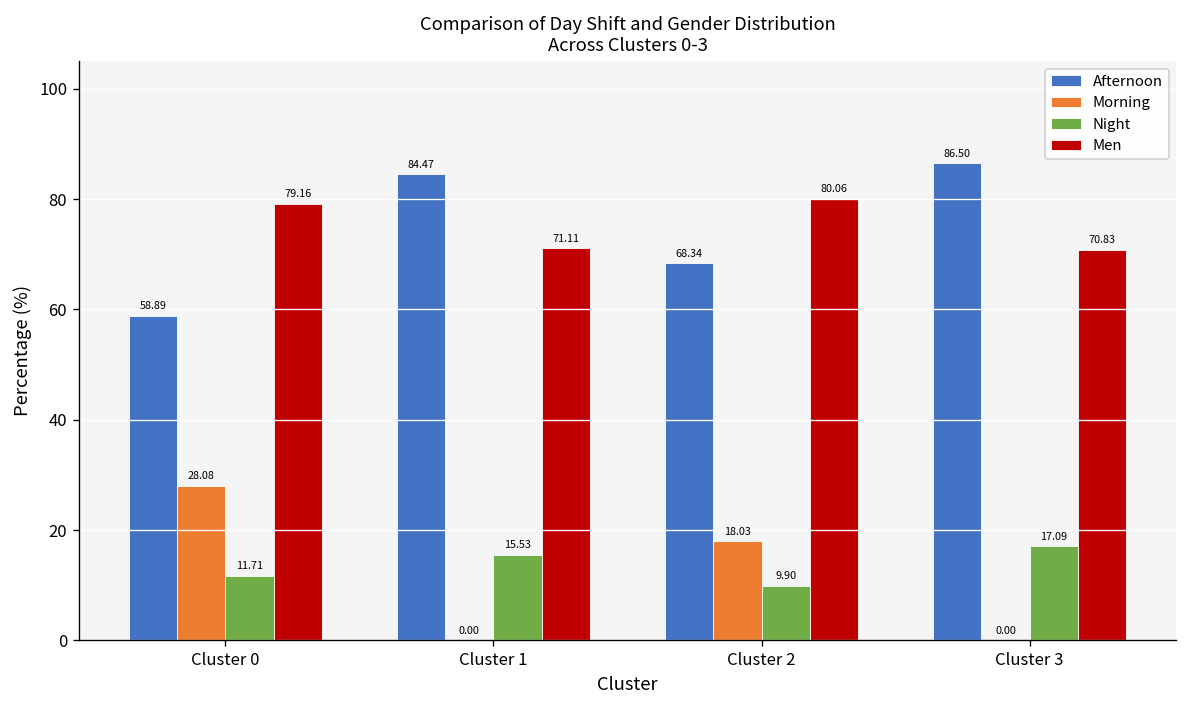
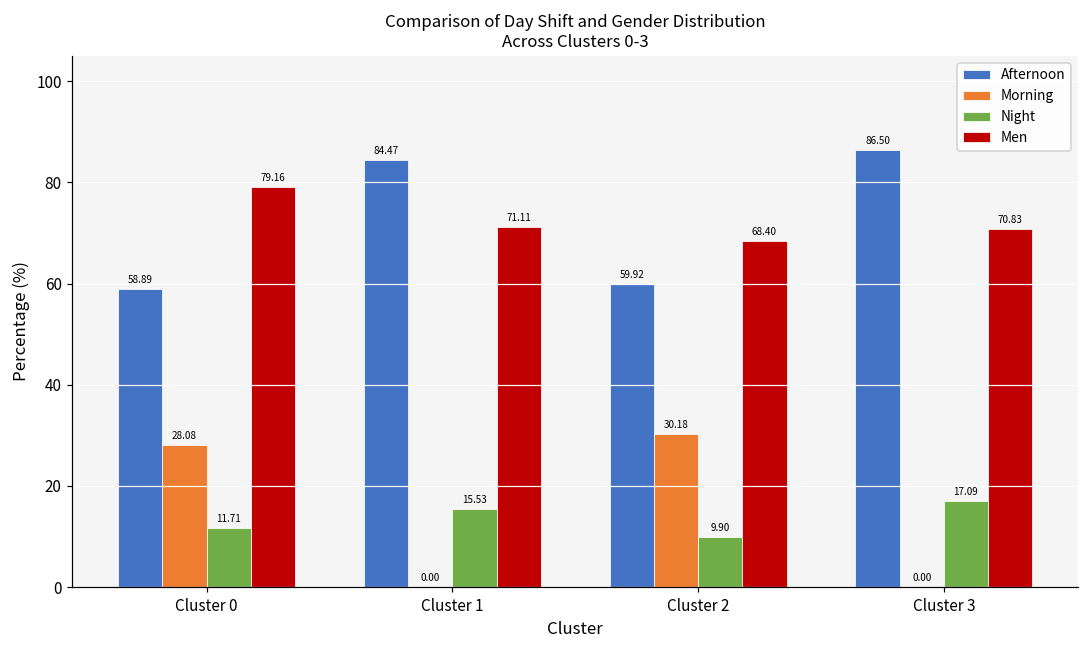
Afternoon, Cluster 2: 68.34 -> 59.92
Morning, Cluster 2: 18.03 -> 30.18
Men, Cluster 2: 80.06 -> 68.40
